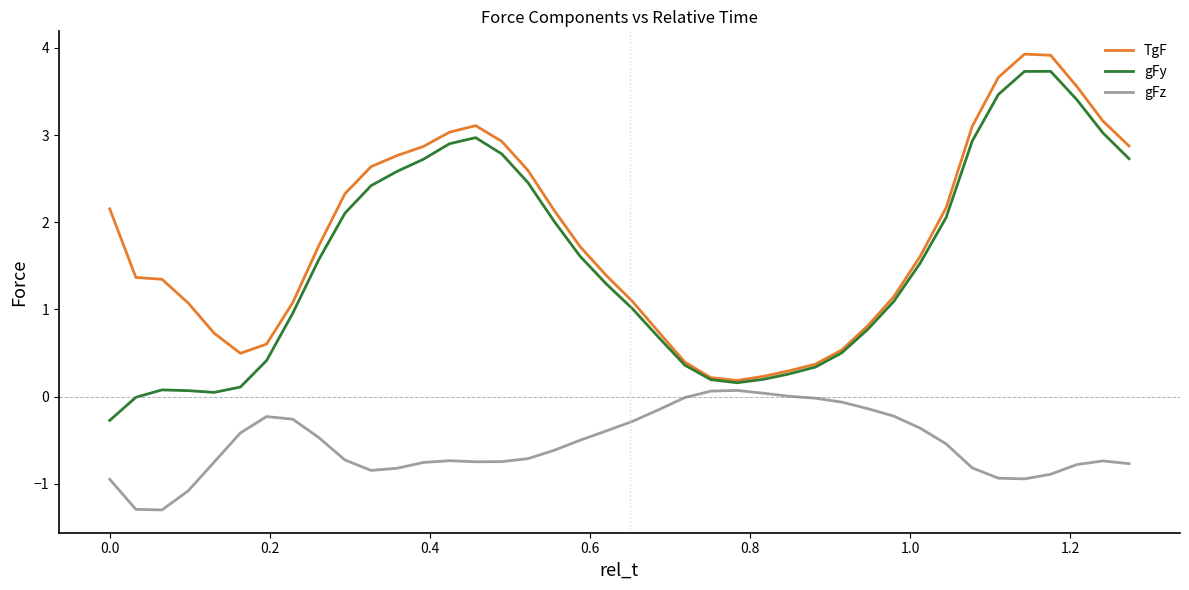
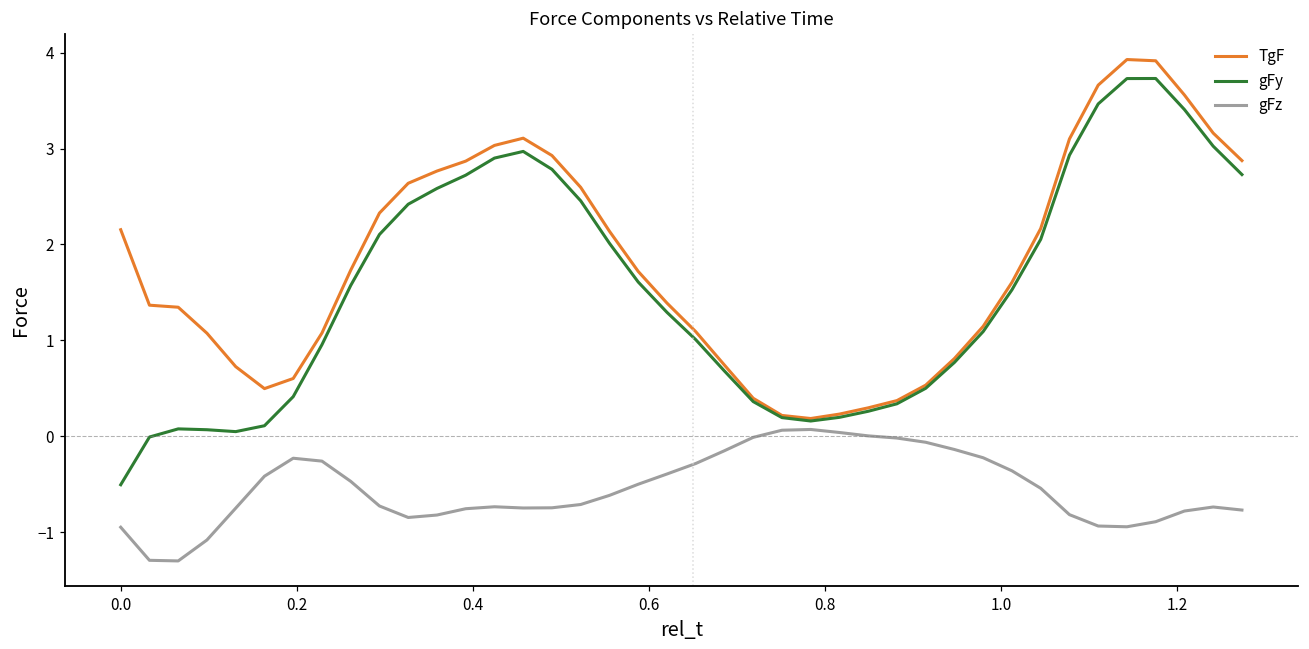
gFy, 0.0: -0.3 -> -0.5
